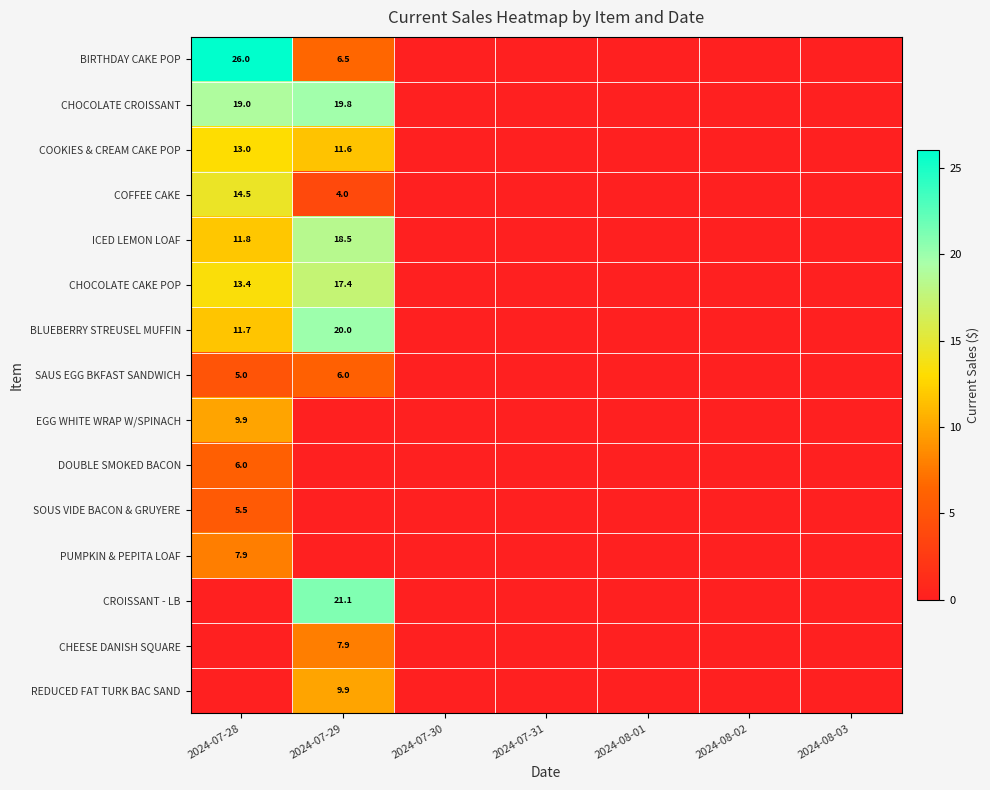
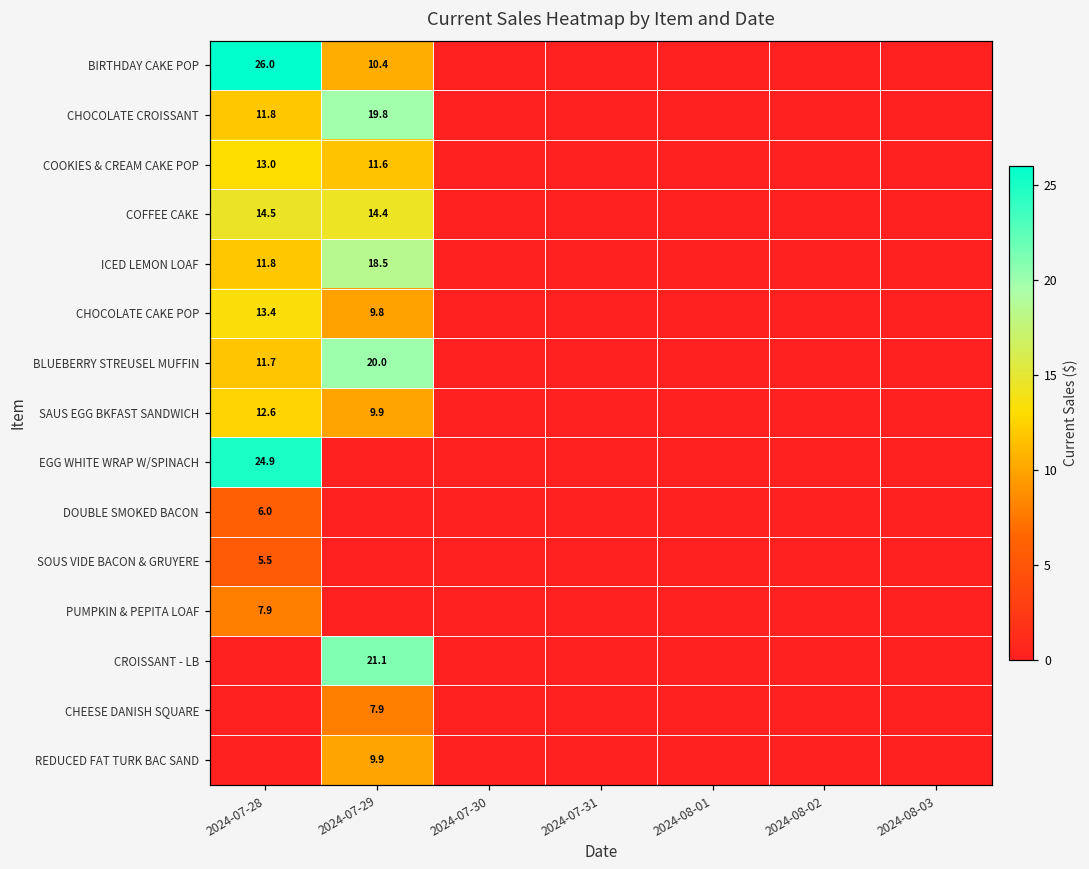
BIRTHDAY CAKE POP, 2024-07-29: 6.5 -> 10.4
CHOCOLATE CROISSANT, 2024-07-28: 19.0 -> 11.8
COFFEE CAKE, 2024-07-29: 4.0 -> 14.4
CHOCOLATE CAKE POP, 2024-07-29: 17.4 -> 9.8
SAUS EGG BKFAST SANDWICH, 2024-07-28: 5.0 -> 12.6
SAUS EGG BKFAST SANDWICH, 2024-07-29: 6.0 -> 9.9
EGG WHITE WRAP W/SPINACH, 2024-07-28: 9.9 -> 24.9
